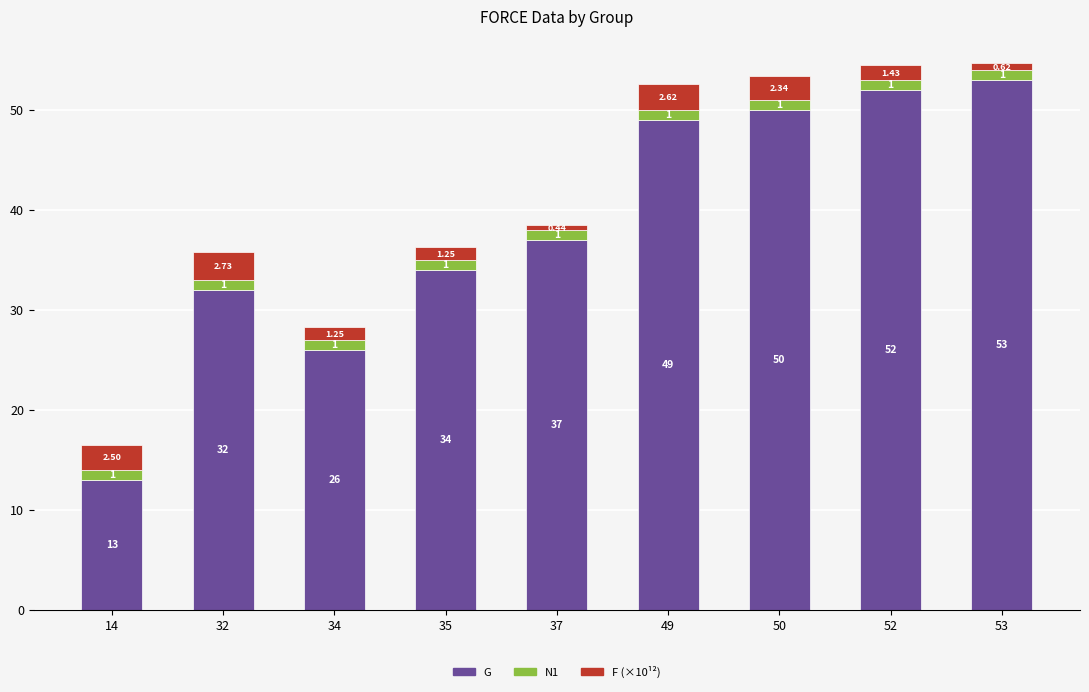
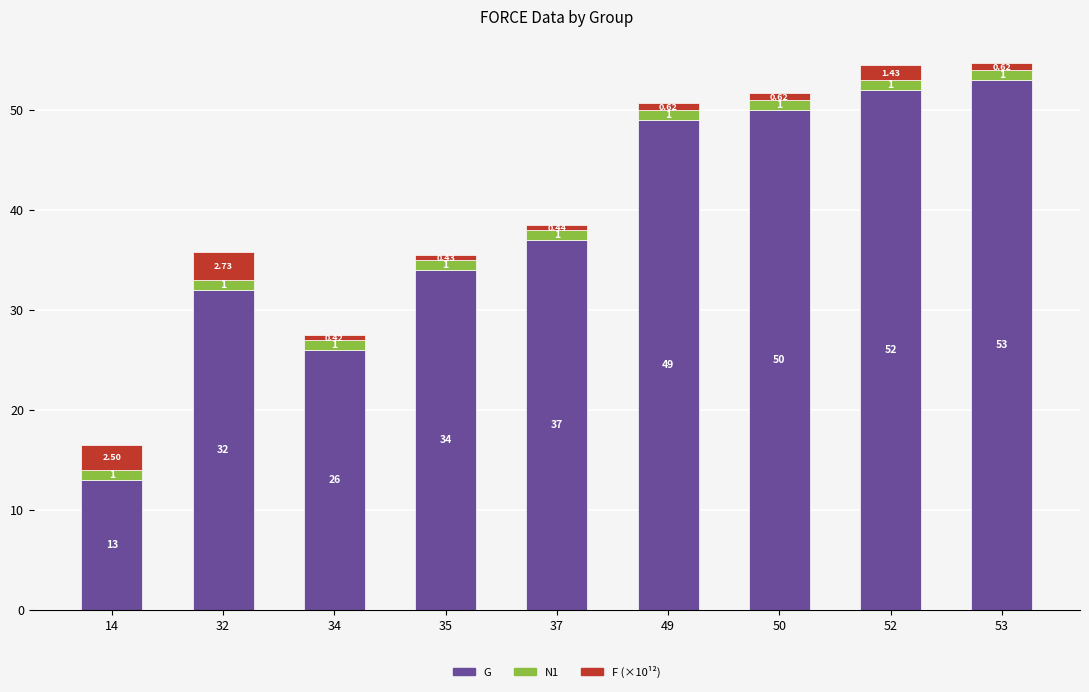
F (×10¹²), 34: 1 -> 0
F (×10¹²), 35: 1 -> 0
F (×10¹²), 49: 2.62 -> 0.62
F (×10¹²), 50: 2.34 -> 0.62
